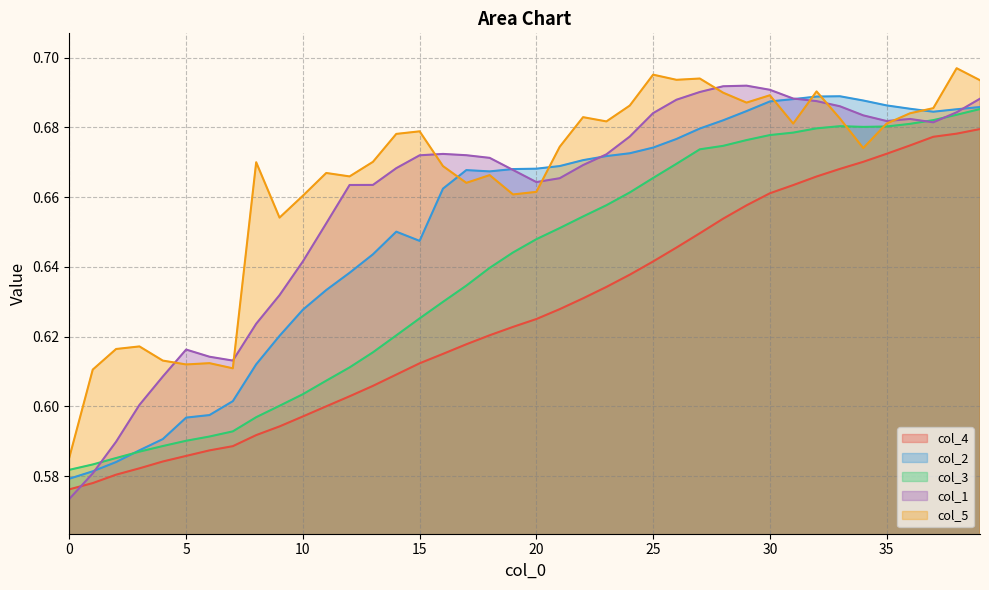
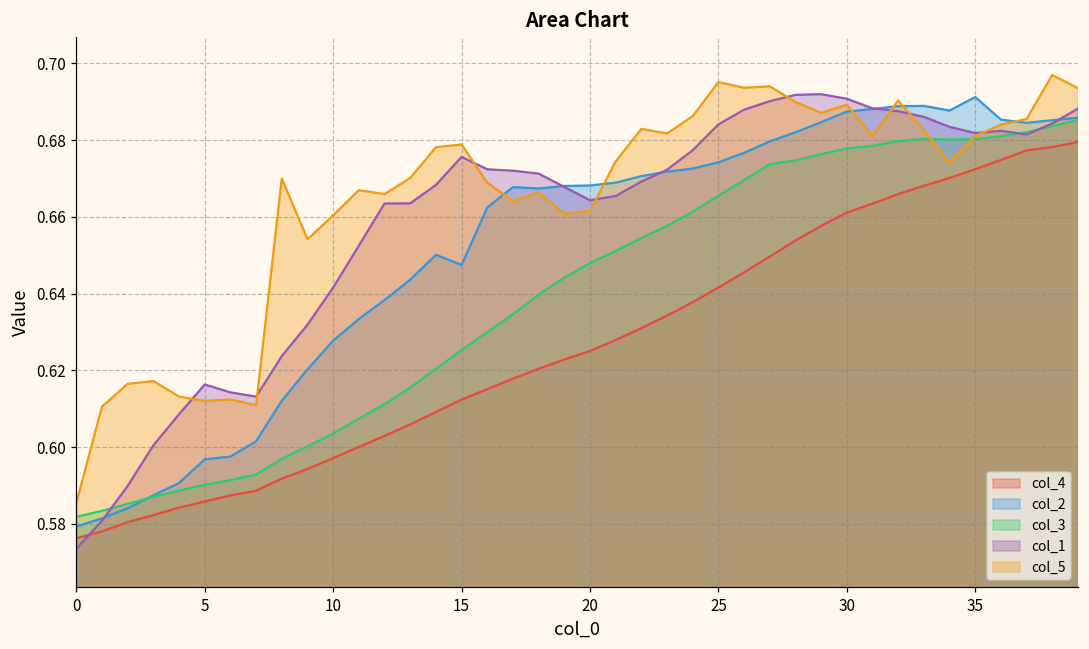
col_1, 15: 0.672 -> 0.676
col_2, 35: 0.686 -> 0.691
